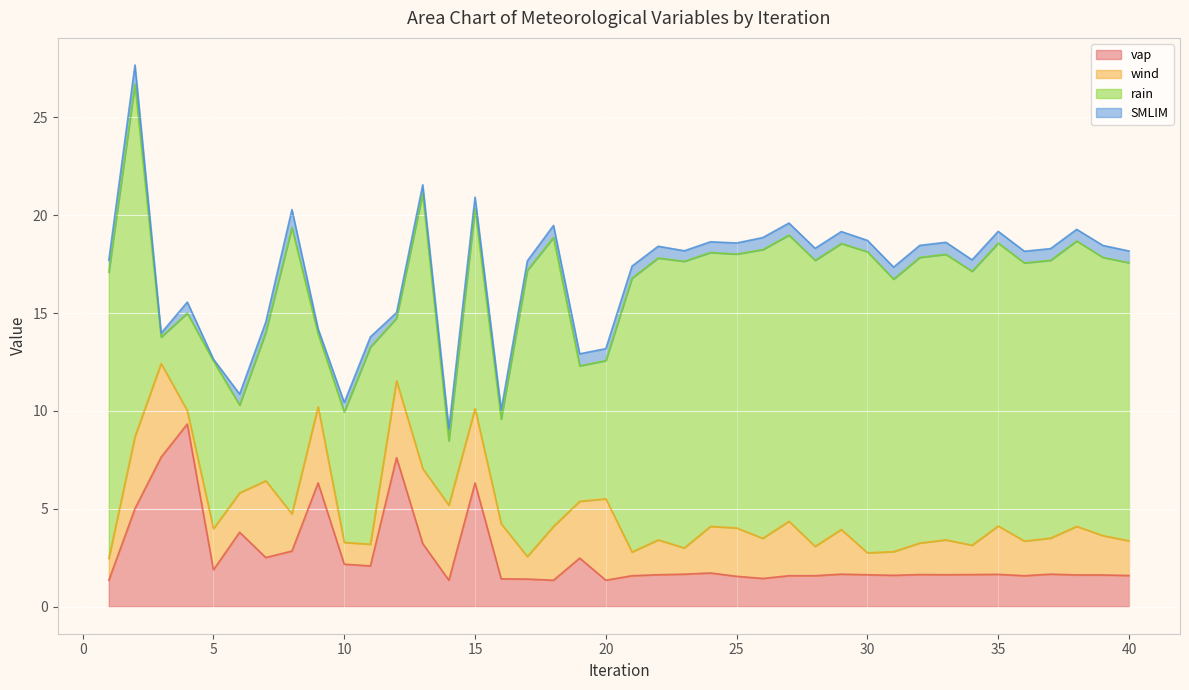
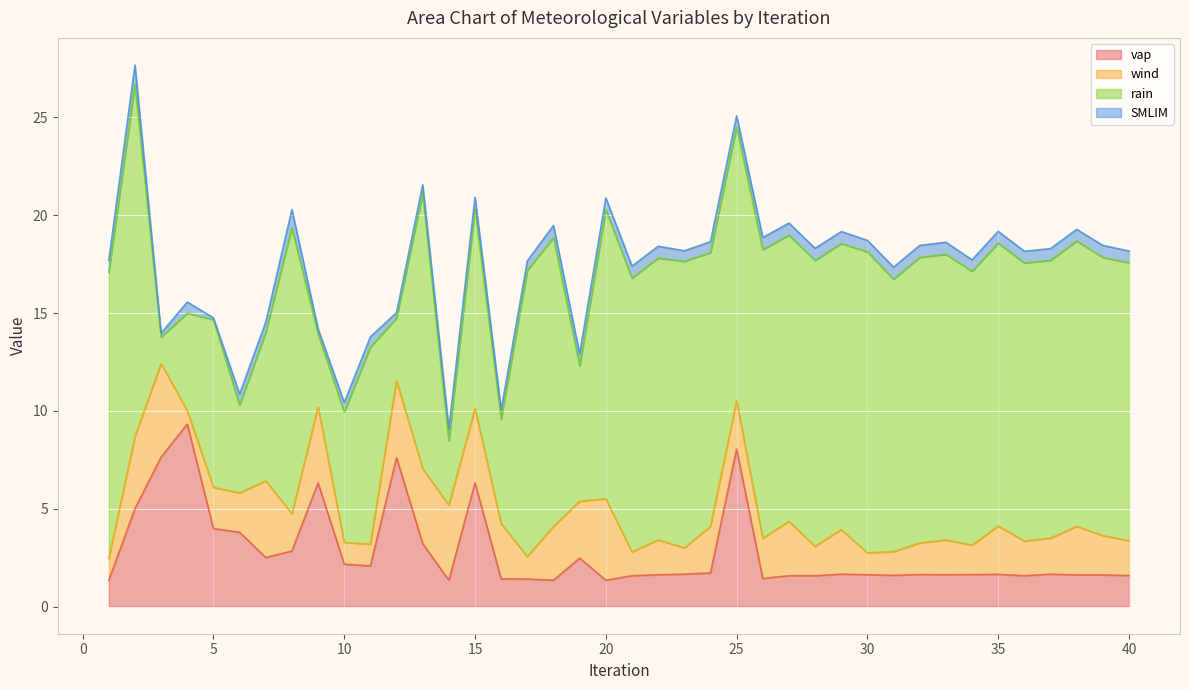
vap, 5: 1.9 -> 4.0
rain, 20: 7.1 -> 14.8
vap, 25: 1.6 -> 8.1
